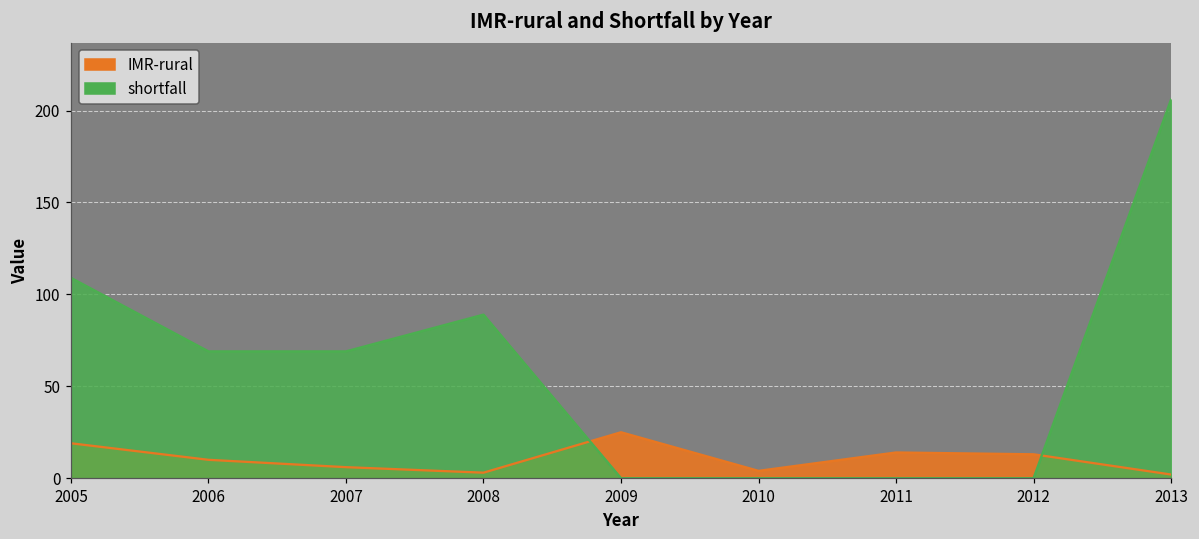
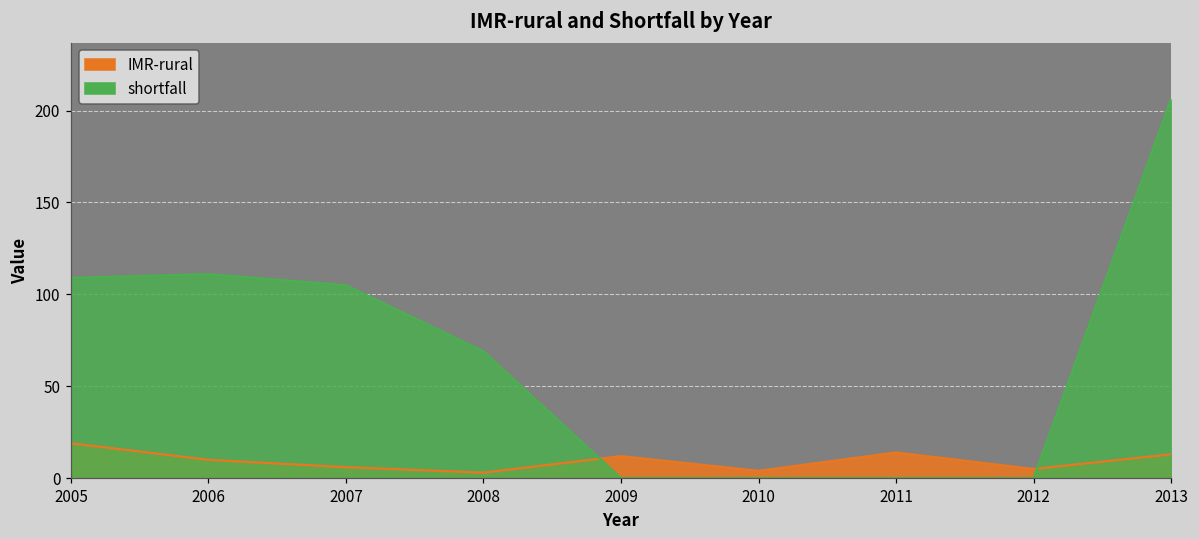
shortfall, 2006: 69 -> 111
shortfall, 2007: 69 -> 105
shortfall, 2008: 89 -> 69
IMR-rural, 2009: 25 -> 12
IMR-rural, 2012: 13 -> 5
IMR-rural, 2013: 2 -> 13
